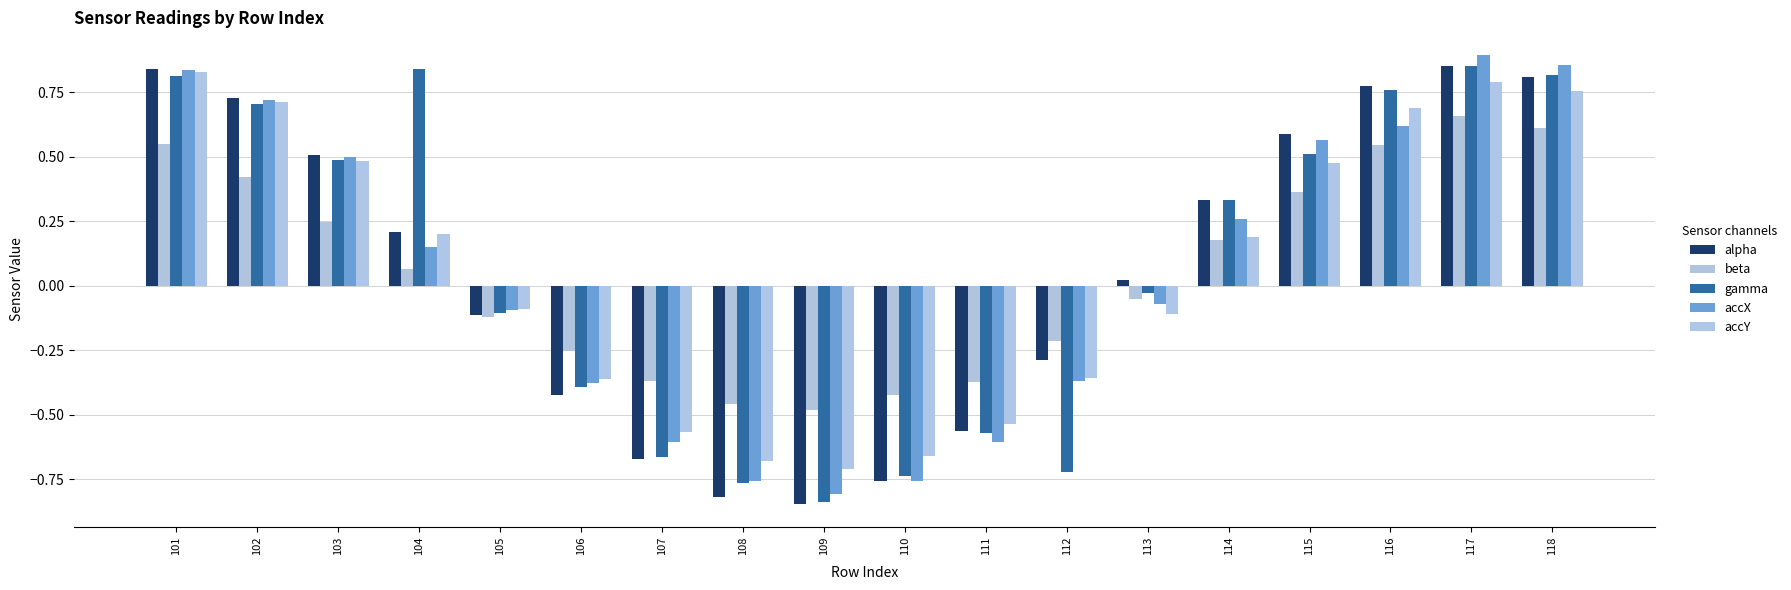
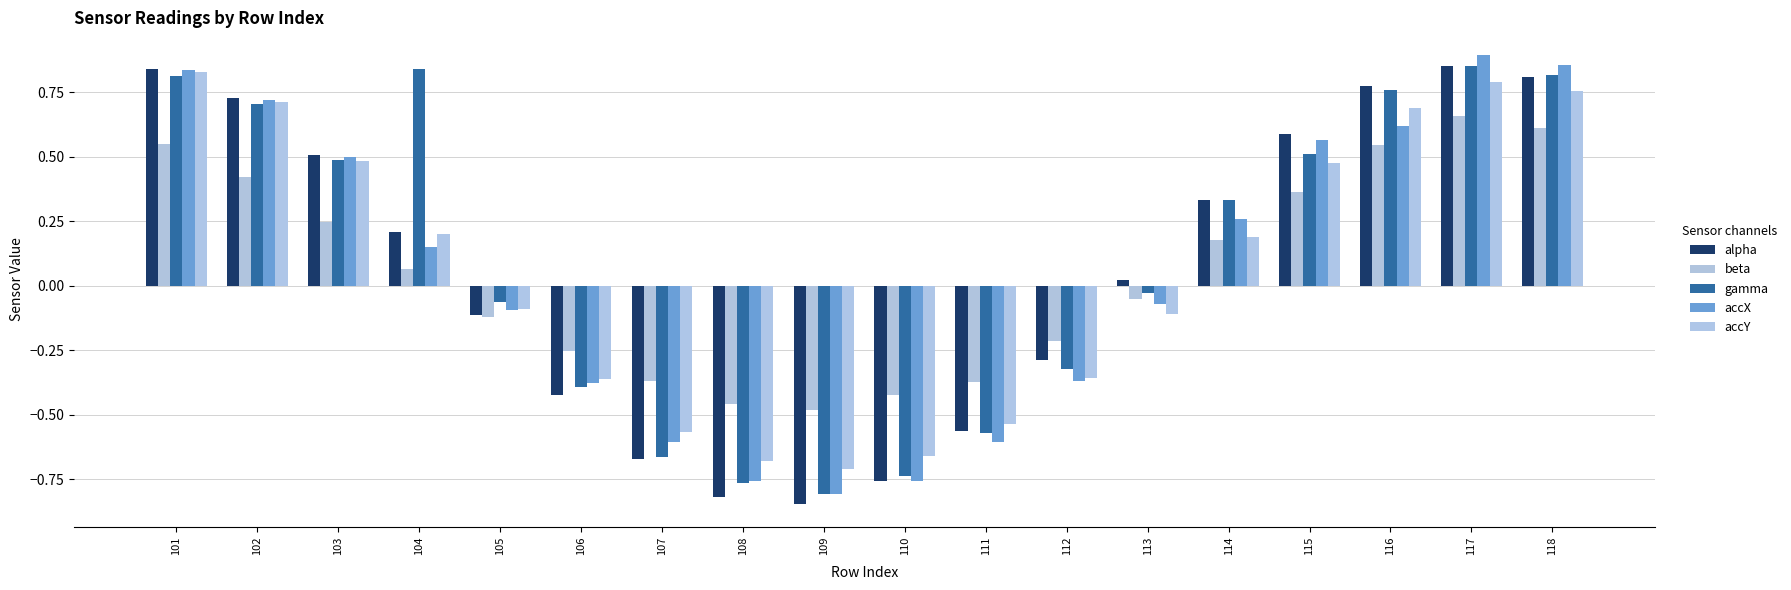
gamma, 105: -0.11 -> -0.06
gamma, 109: -0.84 -> -0.81
gamma, 112: -0.72 -> -0.32
